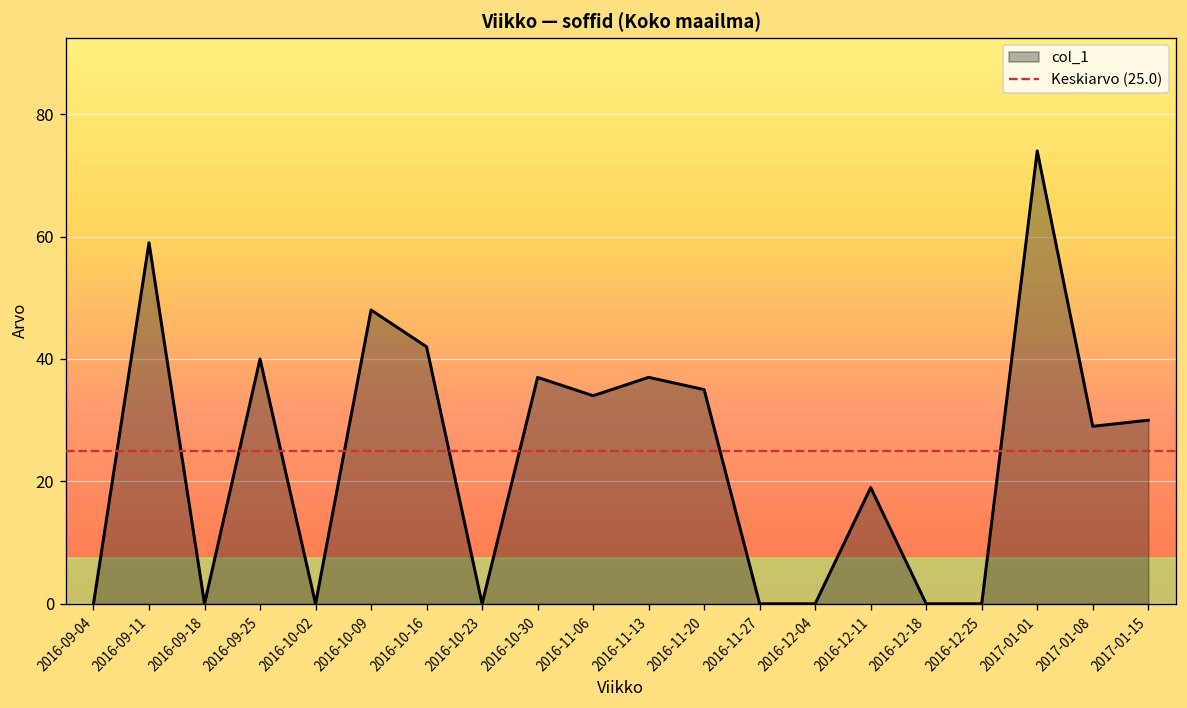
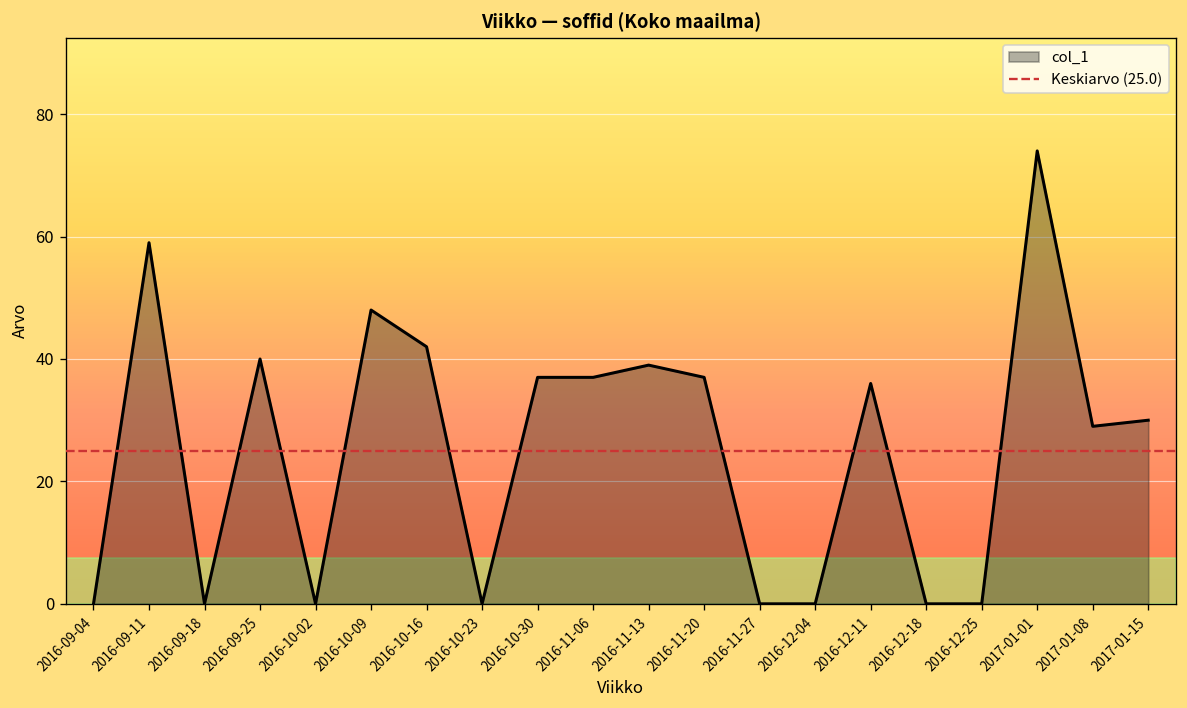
2016-11-06: 34 -> 37
2016-11-13: 37 -> 39
2016-11-20: 35 -> 37
2016-12-11: 19 -> 36
